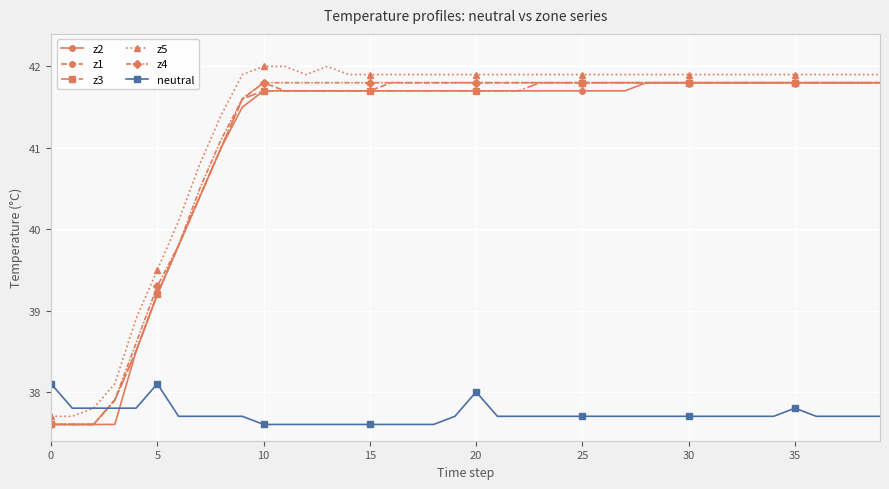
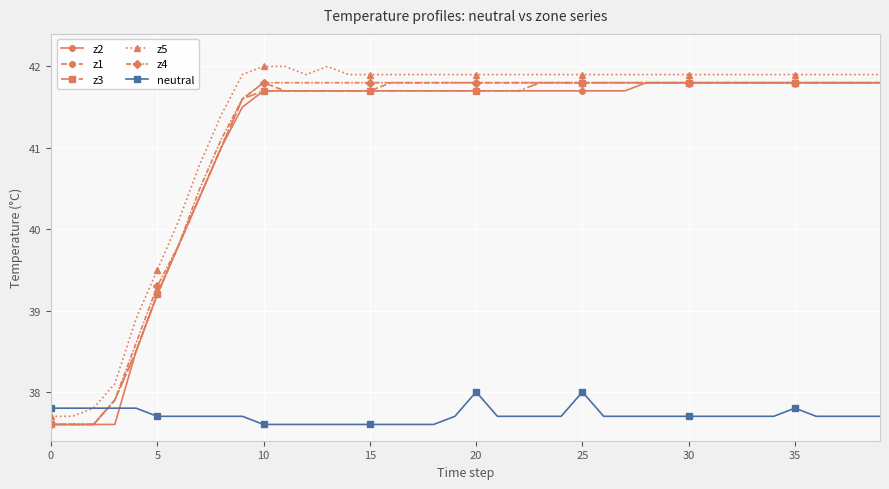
neutral, 0: 38.1 -> 37.8
neutral, 5: 38.1 -> 37.7
neutral, 25: 37.7 -> 38.0
